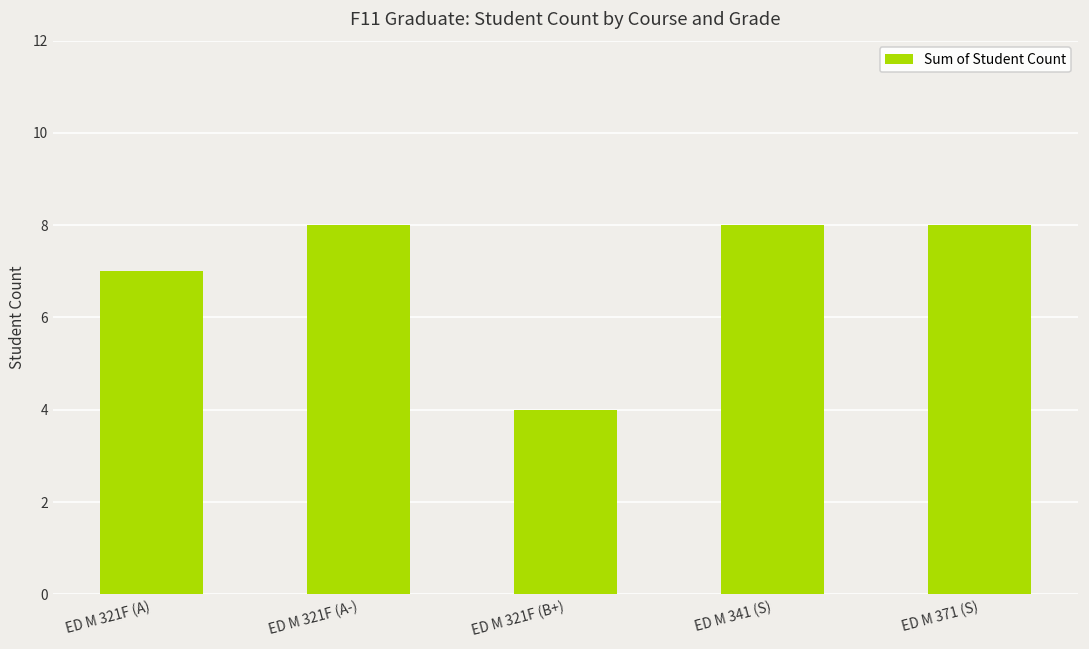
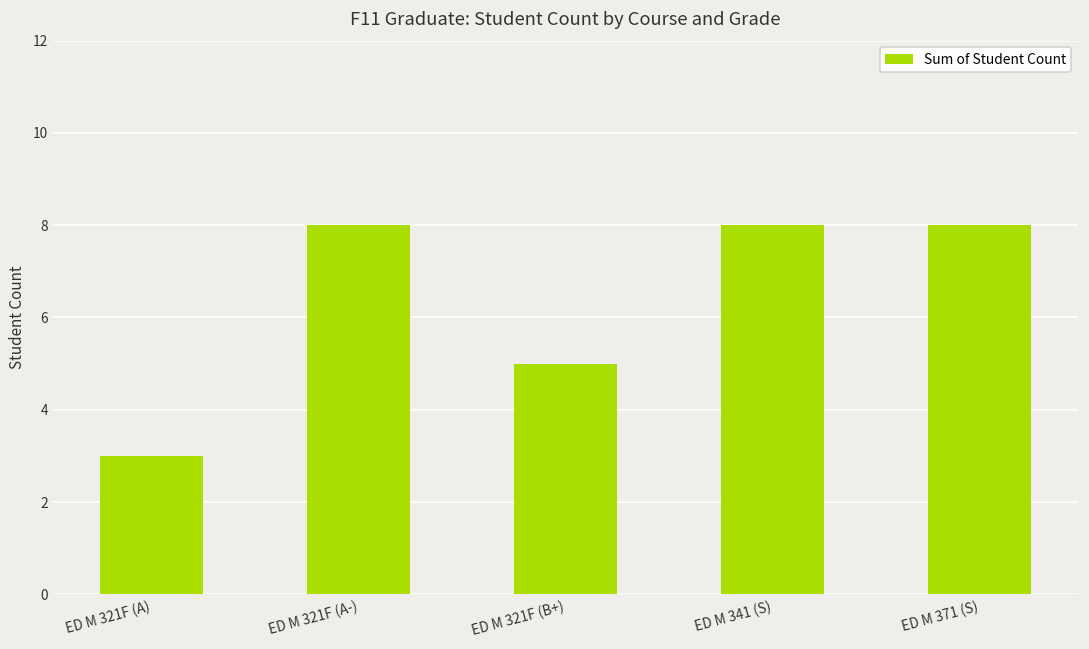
ED M 321F (A): 7 -> 3
ED M 321F (B+): 4 -> 5
